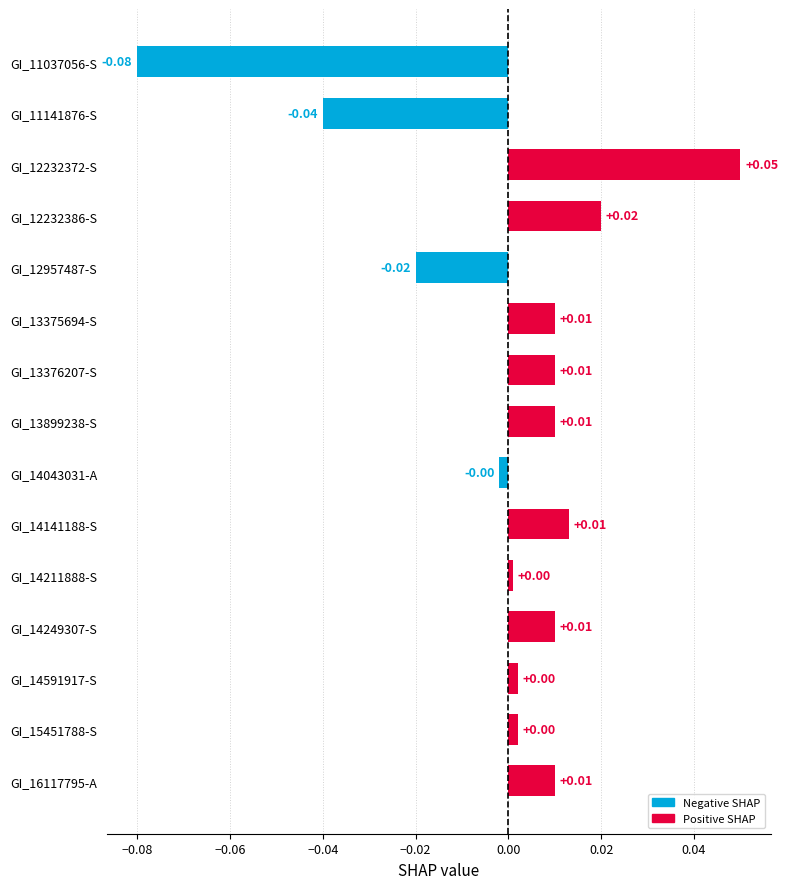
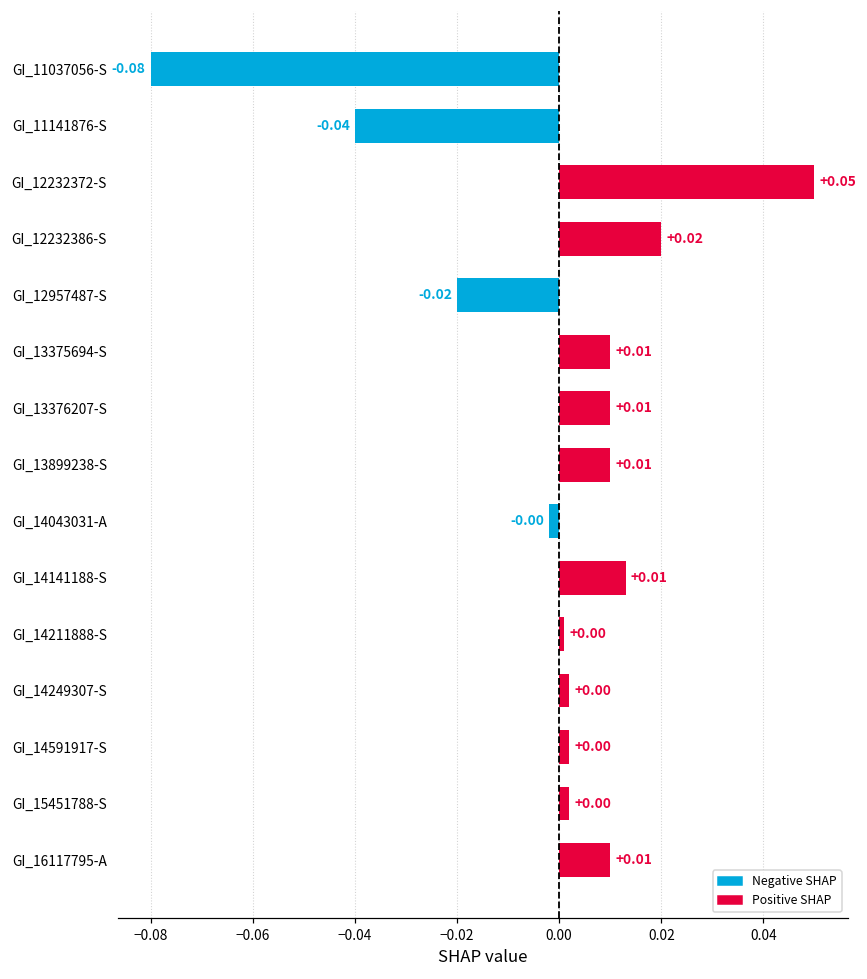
GI_14249307-S: +0.01 -> +0.00
